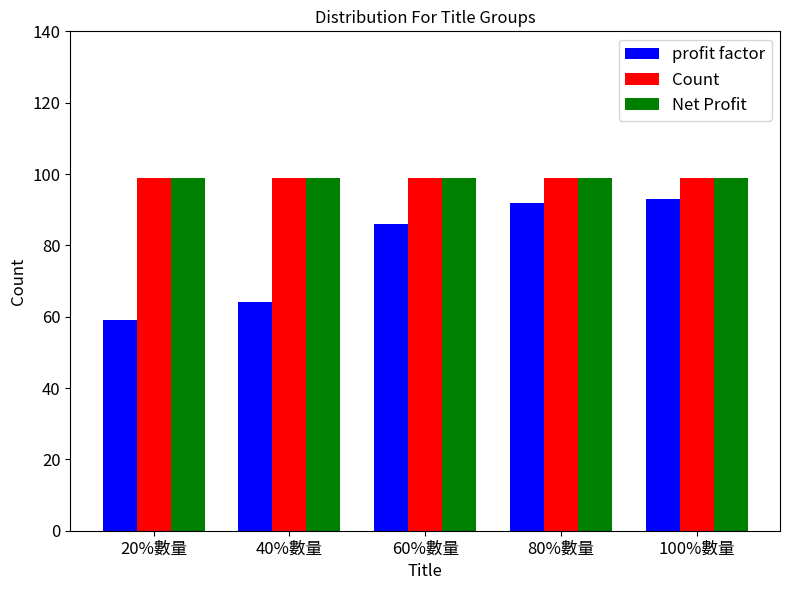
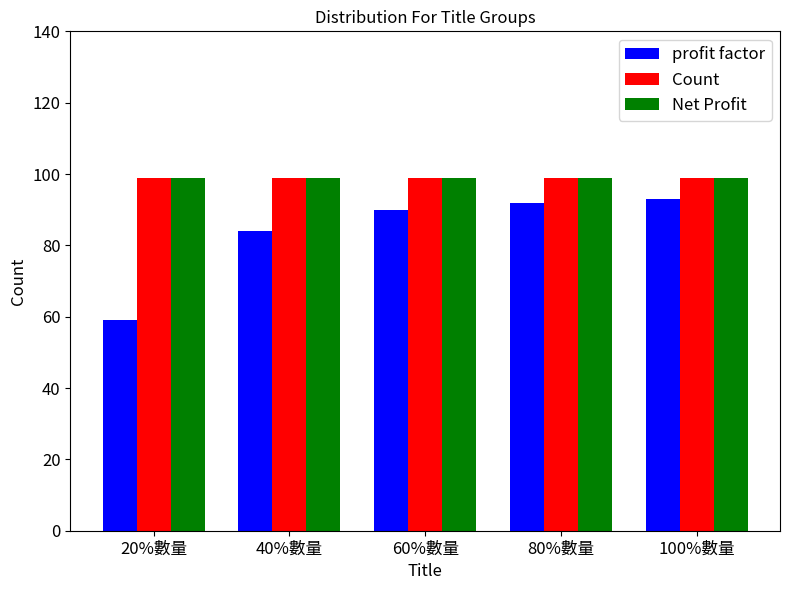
profit factor, 40%數量: 64 -> 84
profit factor, 60%數量: 86 -> 90
